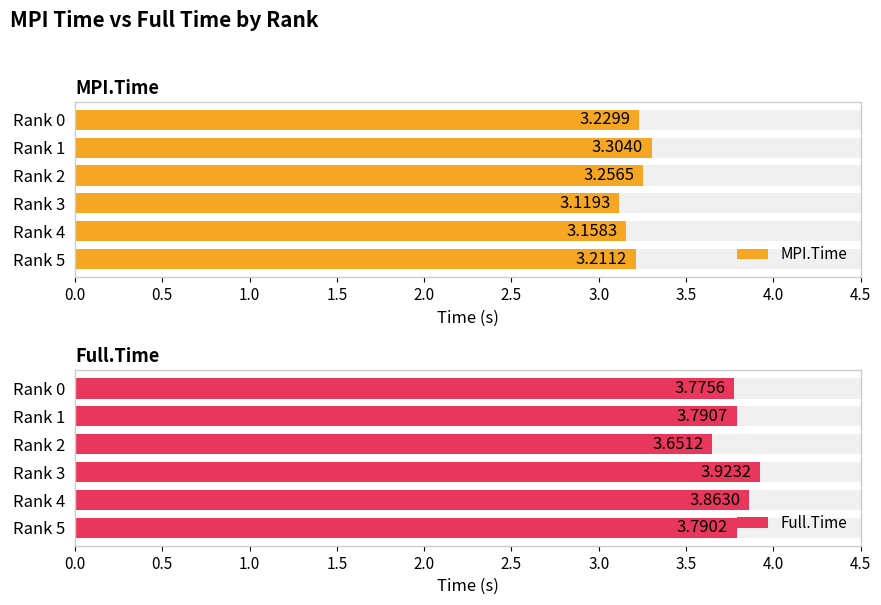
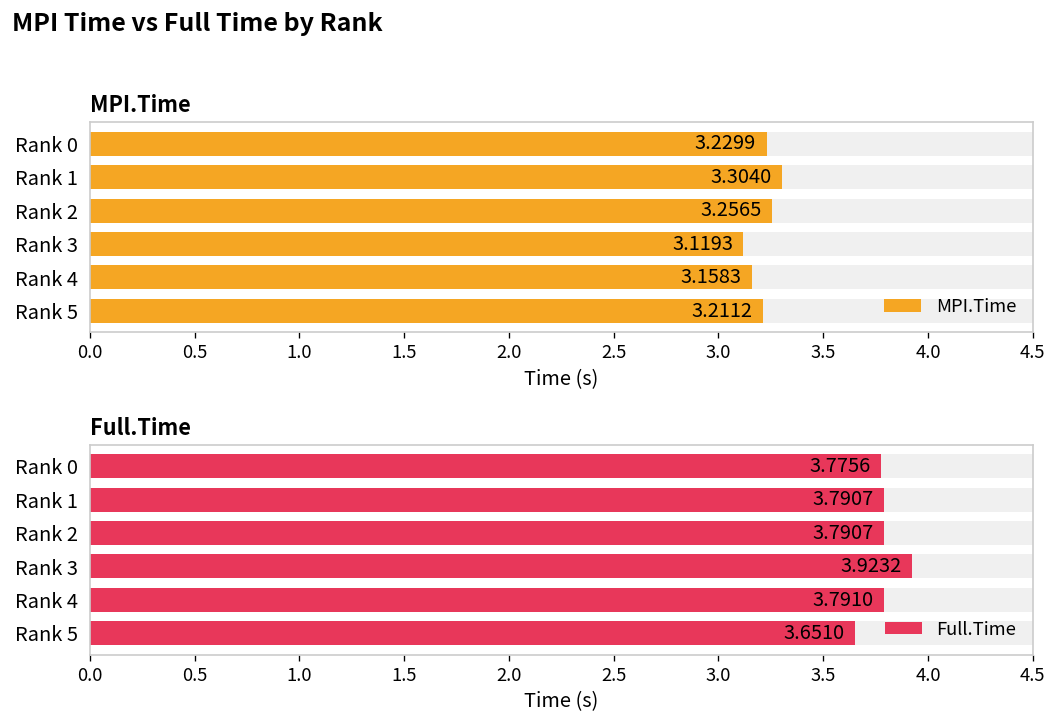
Full.Time, Full.Time, Rank 2: 3.6512 -> 3.7907
Full.Time, Full.Time, Rank 4: 3.8630 -> 3.7910
Full.Time, Full.Time, Rank 5: 3.7902 -> 3.6510
